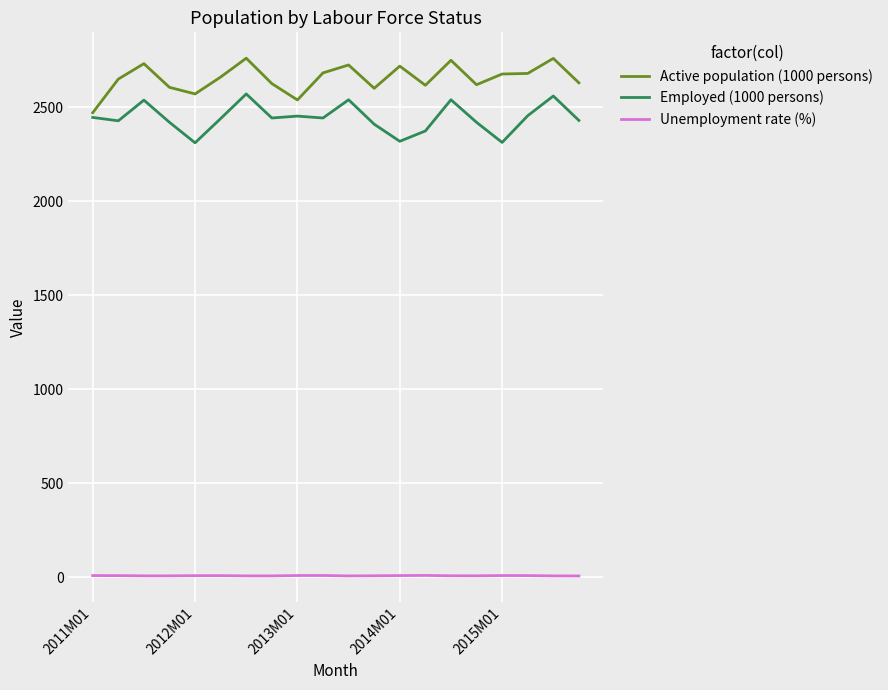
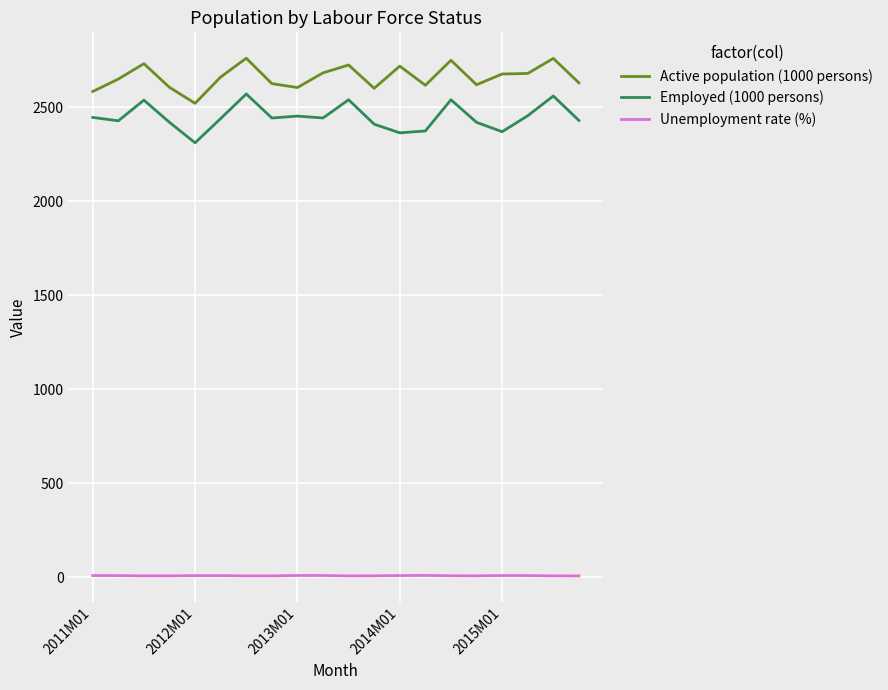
Active population (1000 persons), 2011M01: 2470 -> 2580
Active population (1000 persons), 2012M01: 2570 -> 2520
Active population (1000 persons), 2013M01: 2540 -> 2610
Employed (1000 persons), 2014M01: 2320 -> 2360
Employed (1000 persons), 2015M01: 2310 -> 2370
